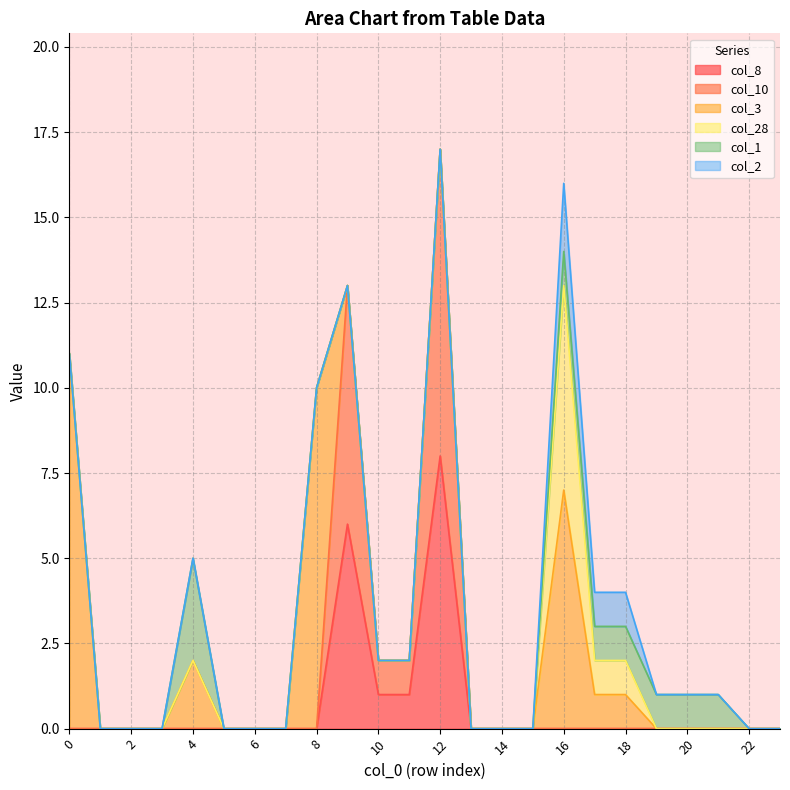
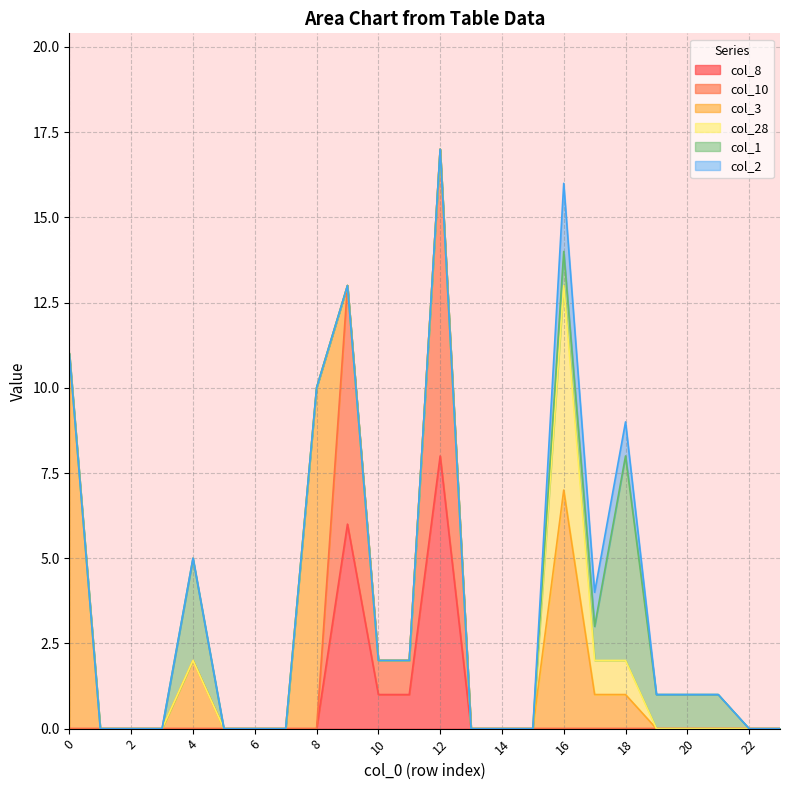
col_1, 18: 1 -> 6
